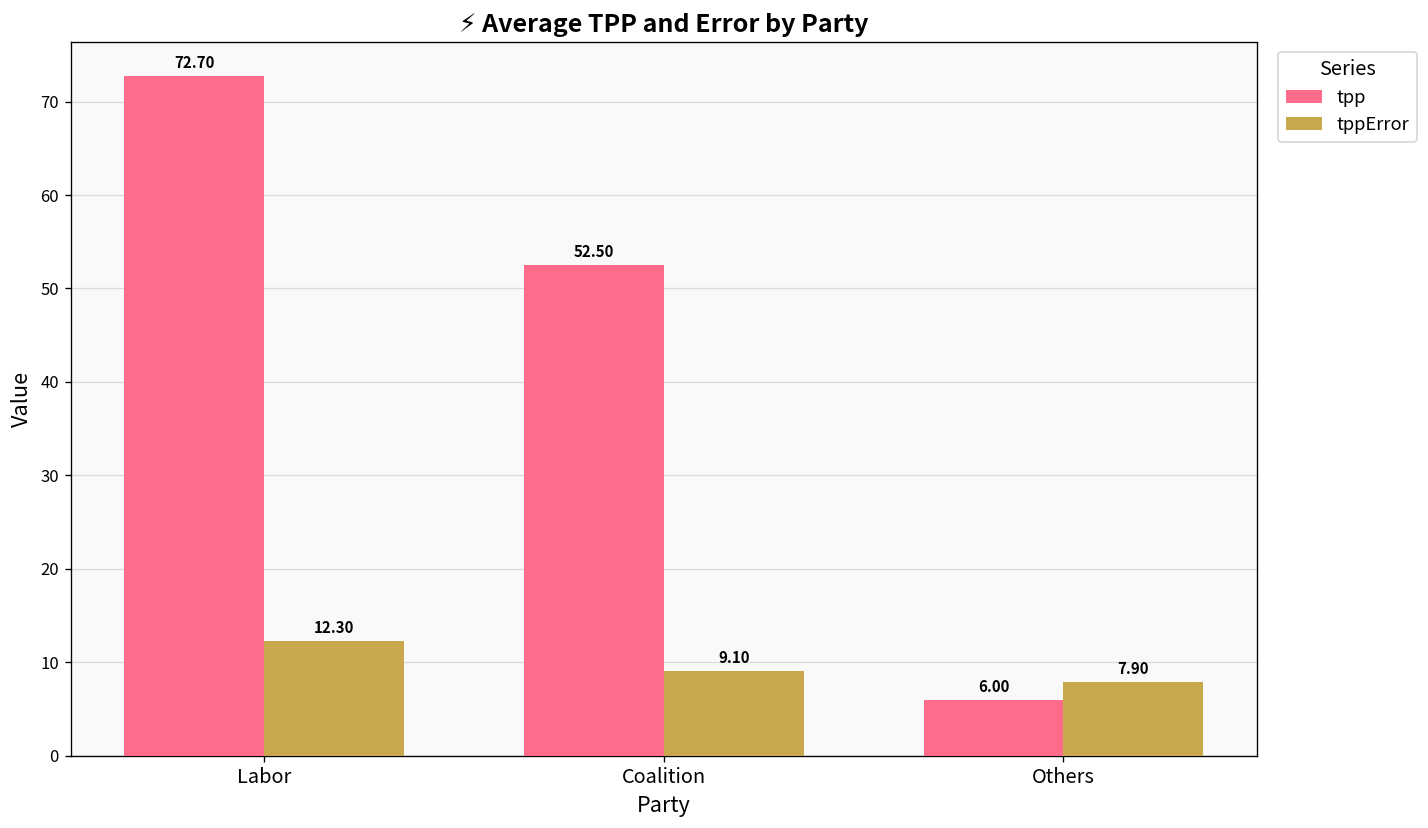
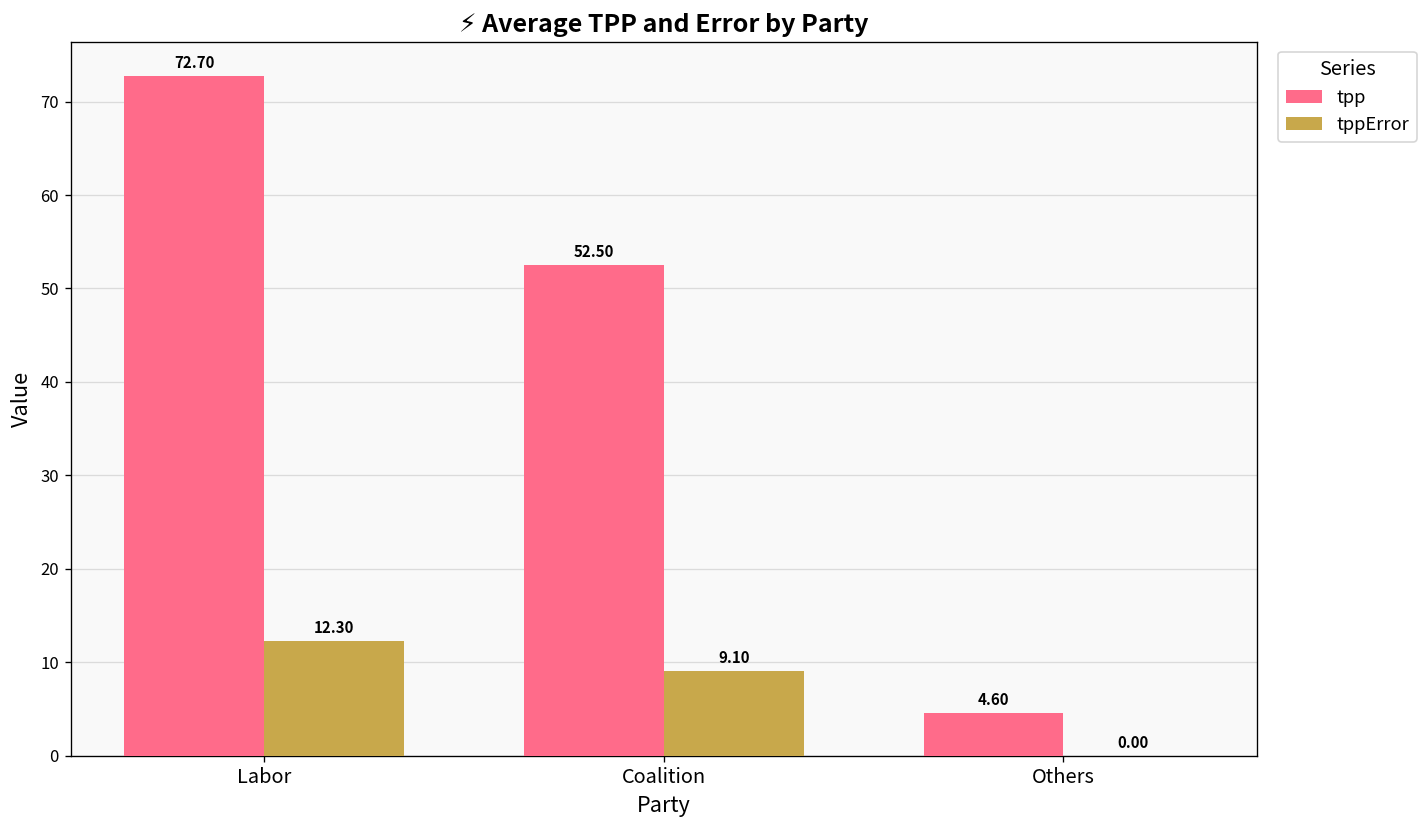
tpp, Others: 6.00 -> 4.60
tppError, Others: 7.90 -> 0.00
